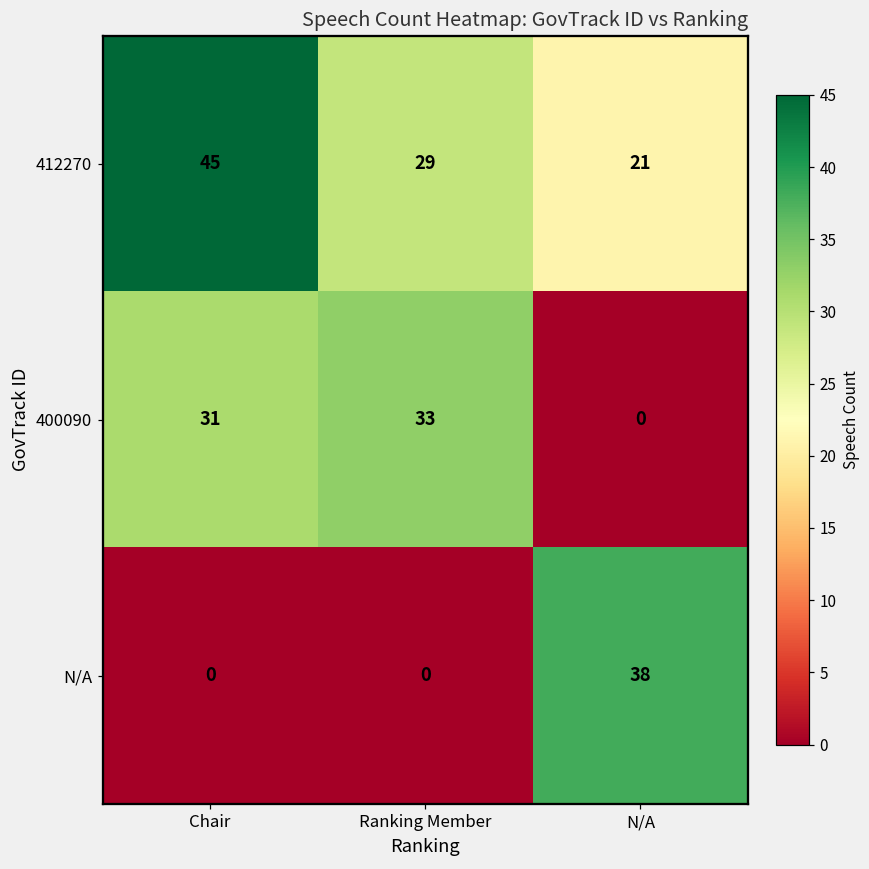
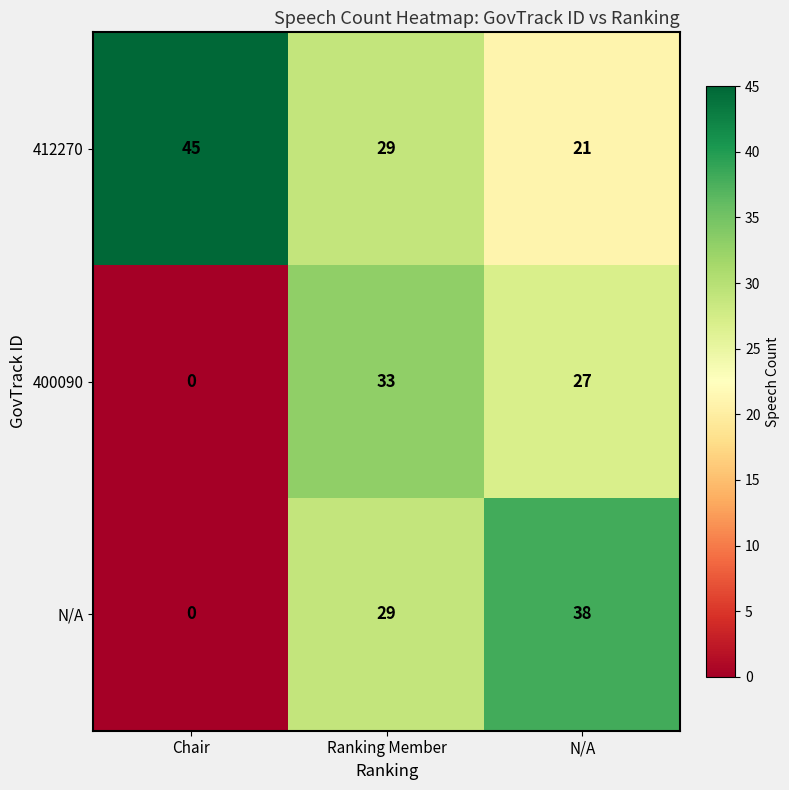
400090, Chair: 31 -> 0
400090, N/A: 0 -> 27
N/A, Ranking Member: 0 -> 29
